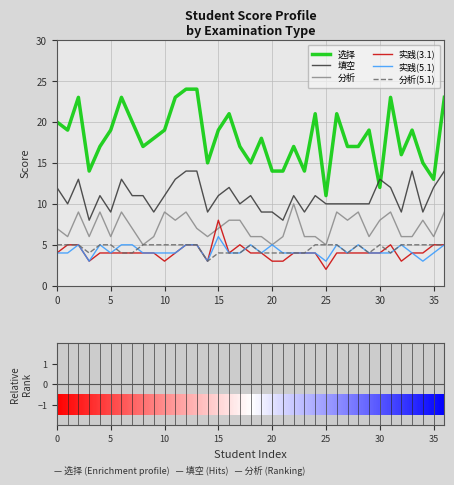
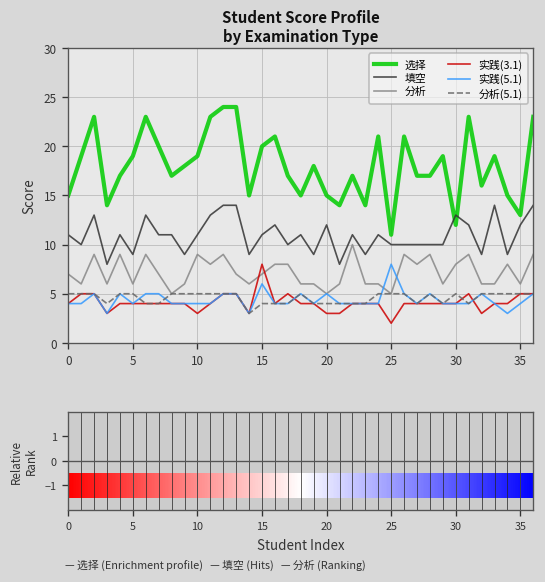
Student Score Profile by Examination Type, 选择, 0: 20 -> 15
Student Score Profile by Examination Type, 填空, 0: 12 -> 11
Student Score Profile by Examination Type, 选择, 15: 19 -> 20
Student Score Profile by Examination Type, 选择, 20: 14 -> 15
Student Score Profile by Examination Type, 填空, 20: 9 -> 12
Student Score Profile by Examination Type, 实践(5.1), 25: 3 -> 8
